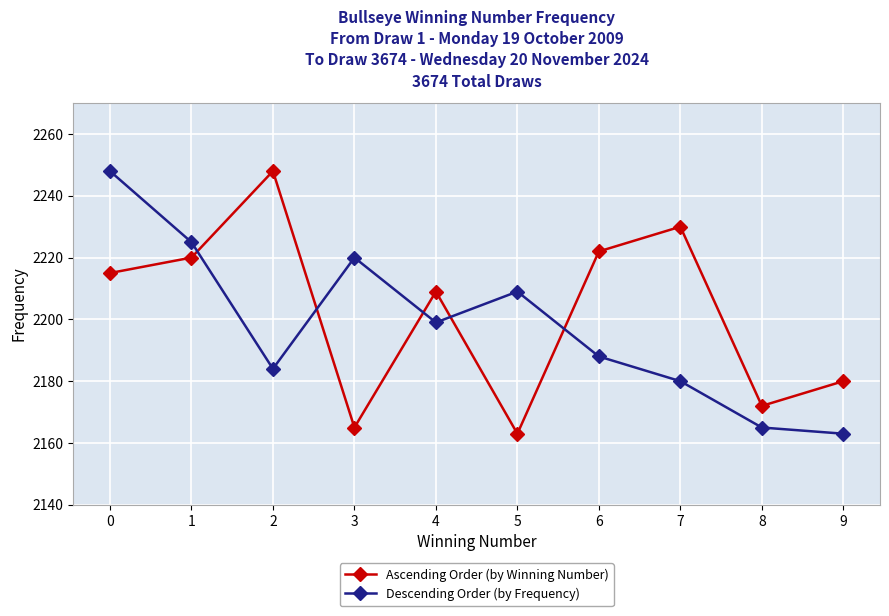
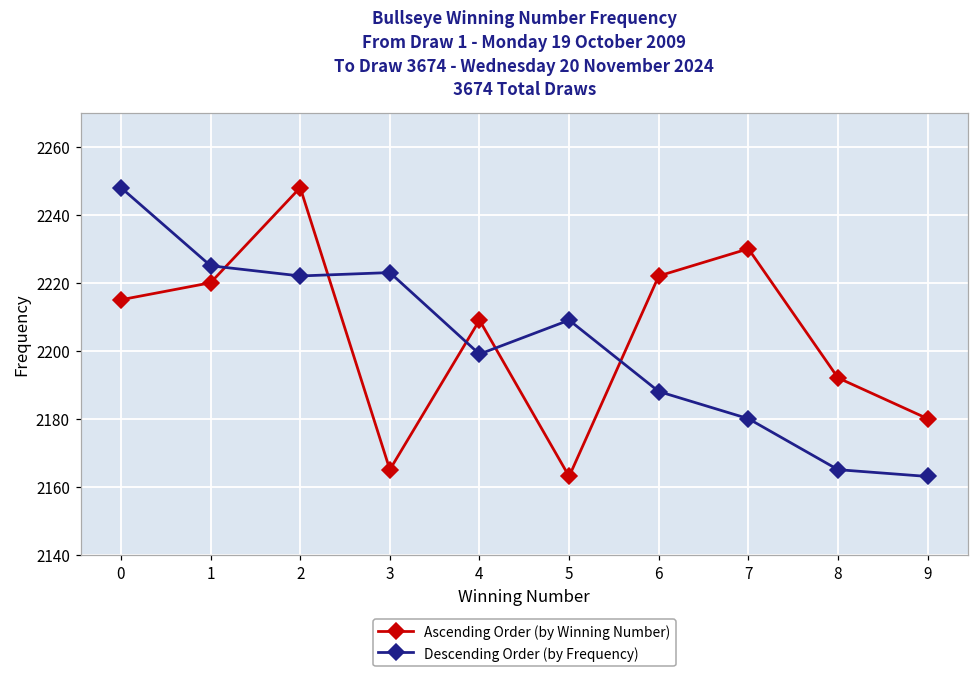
Descending Order (by Frequency), 2: 2184 -> 2222
Descending Order (by Frequency), 3: 2220 -> 2223
Ascending Order (by Winning Number), 8: 2172 -> 2192
